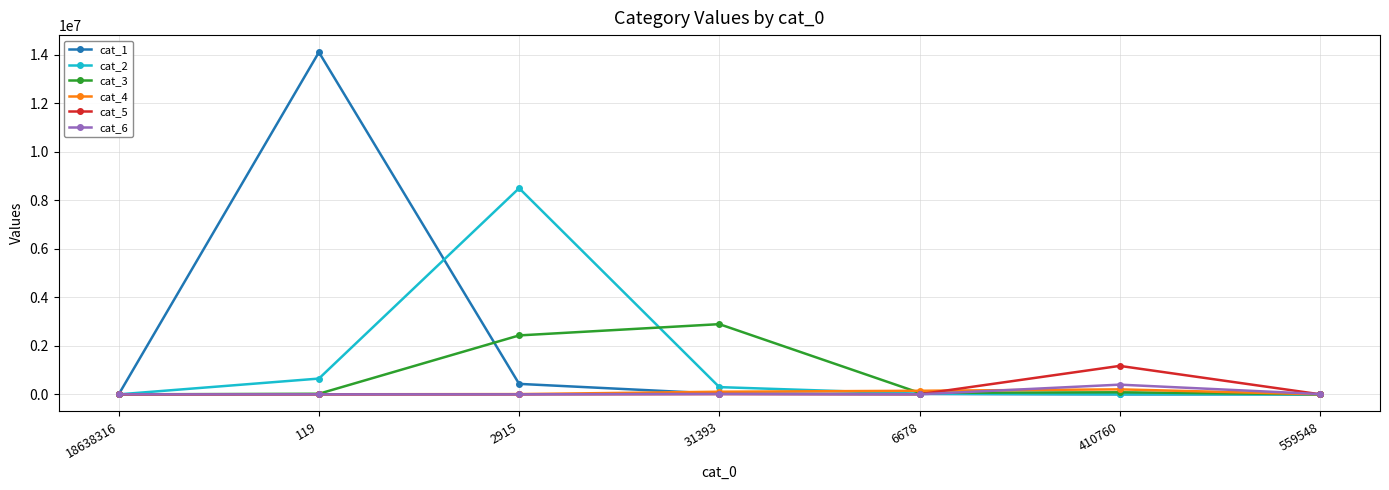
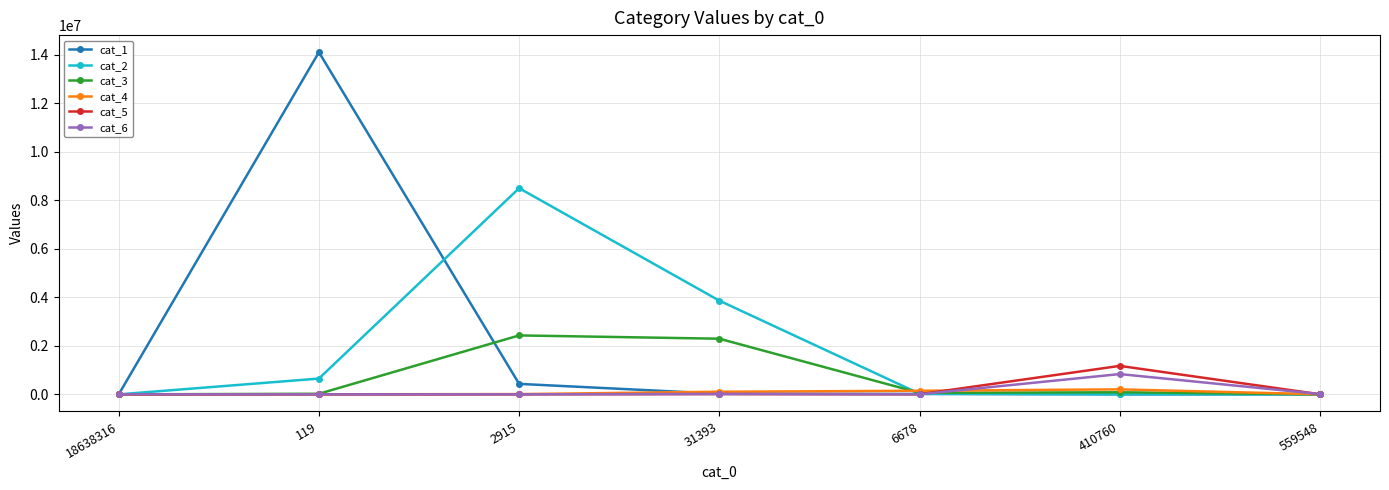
cat_2, 31393: 300000 -> 3900000
cat_3, 31393: 2900000 -> 2300000
cat_6, 410760: 400000 -> 800000
